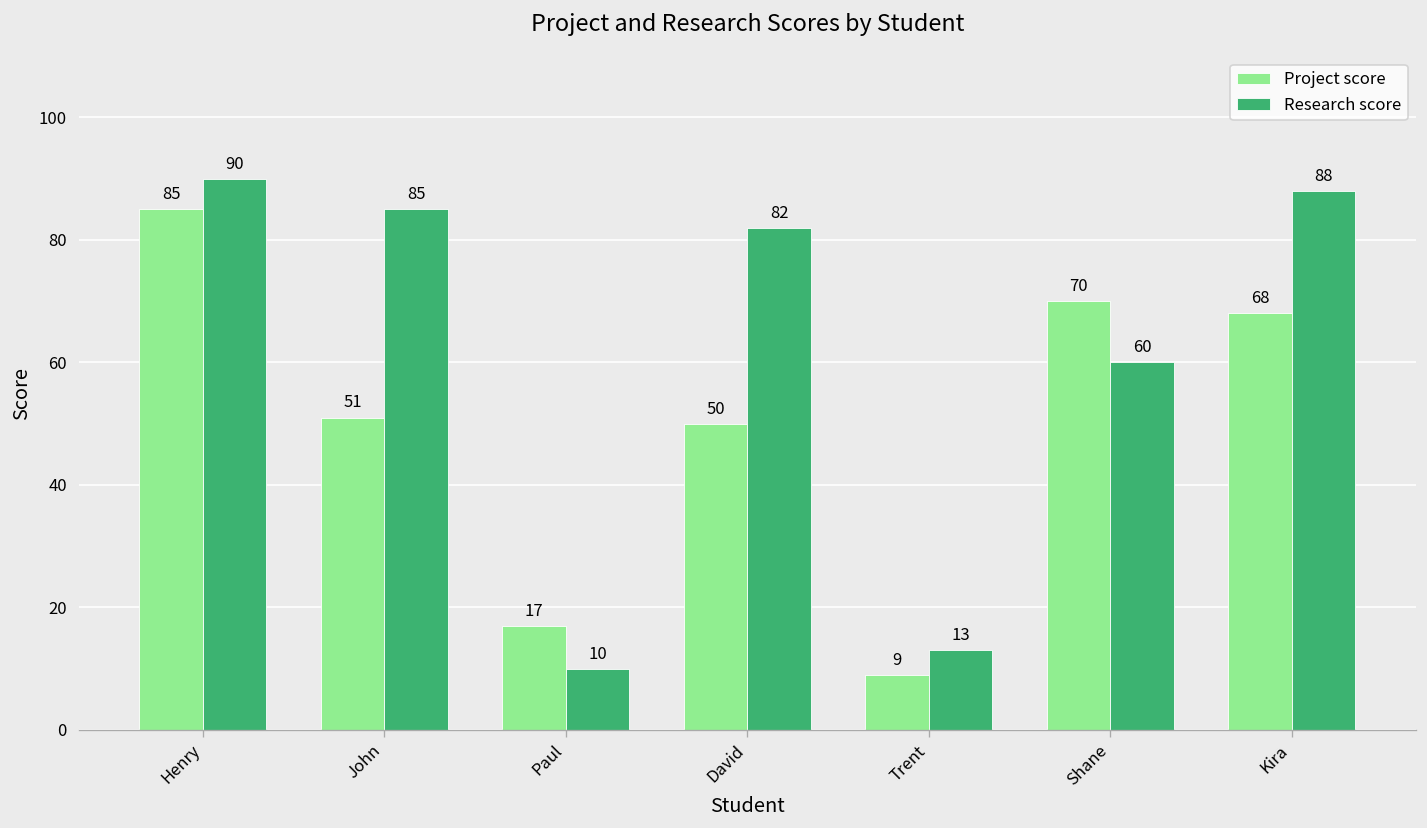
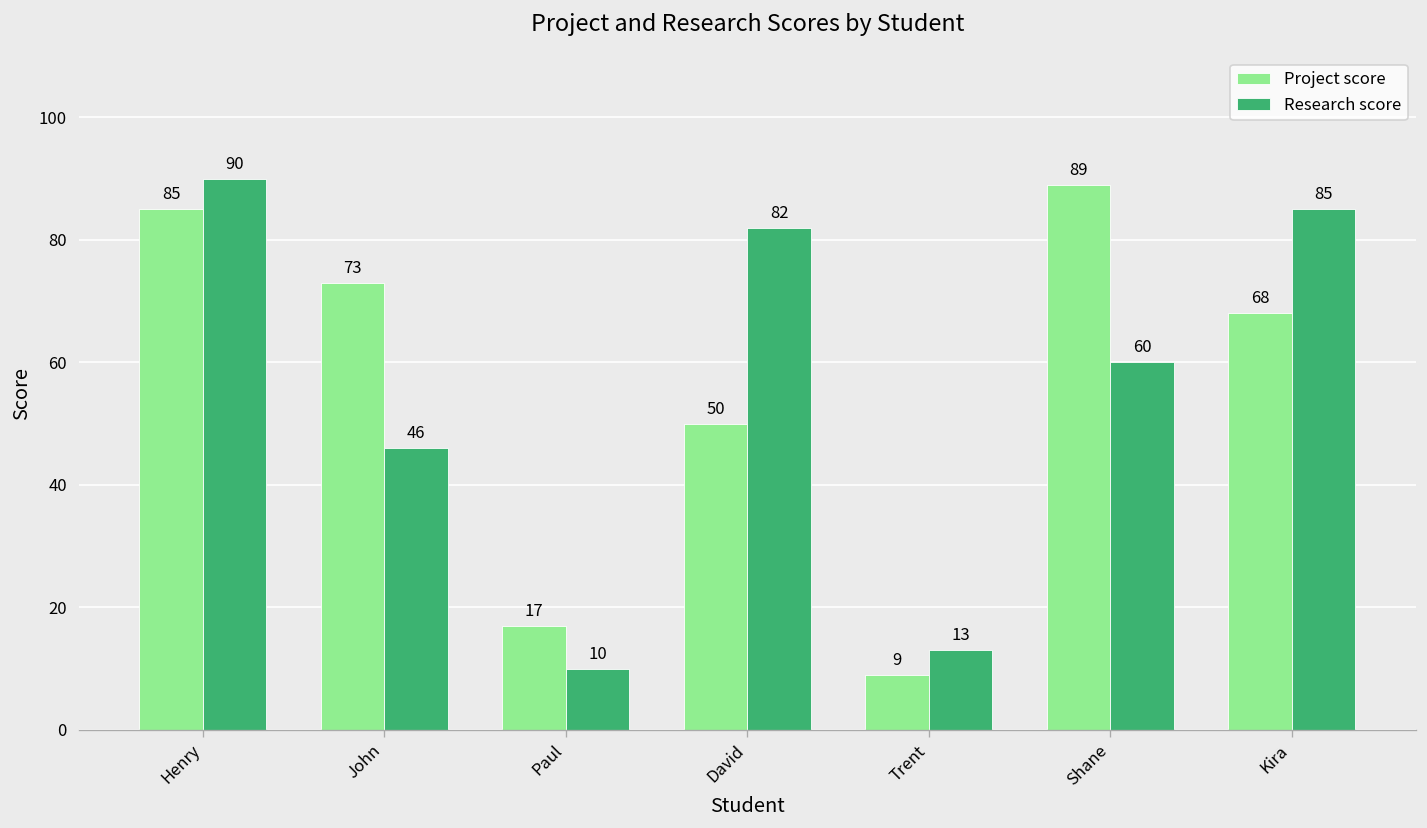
Project score, John: 51 -> 73
Research score, John: 85 -> 46
Project score, Shane: 70 -> 89
Research score, Kira: 88 -> 85
